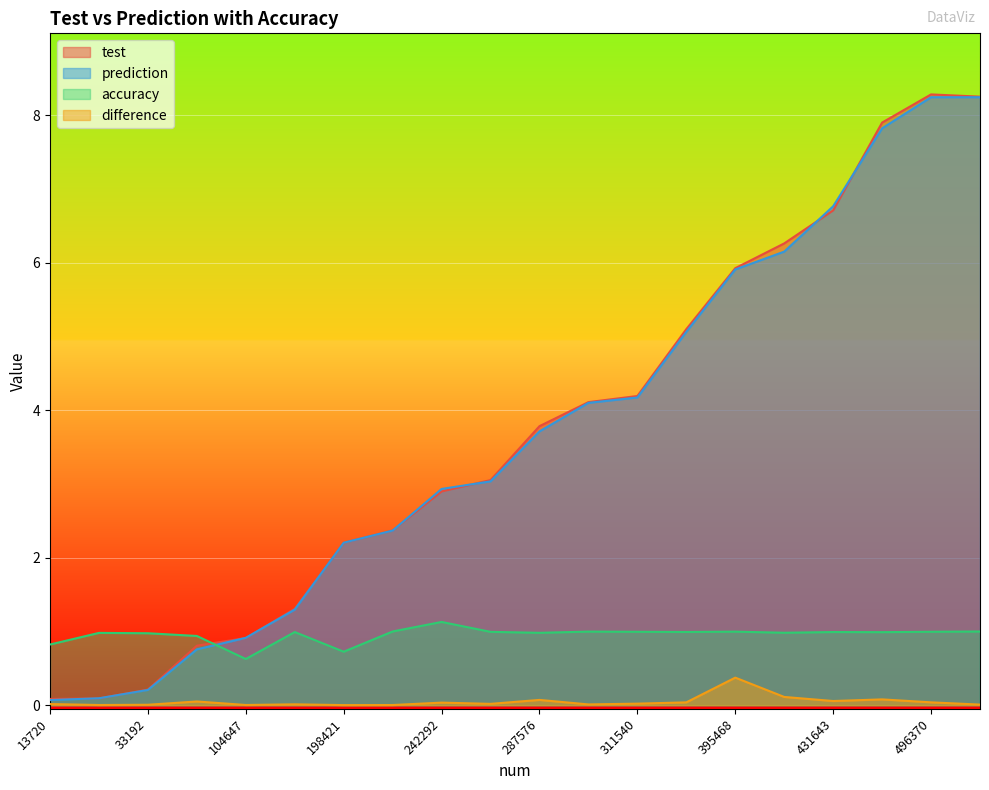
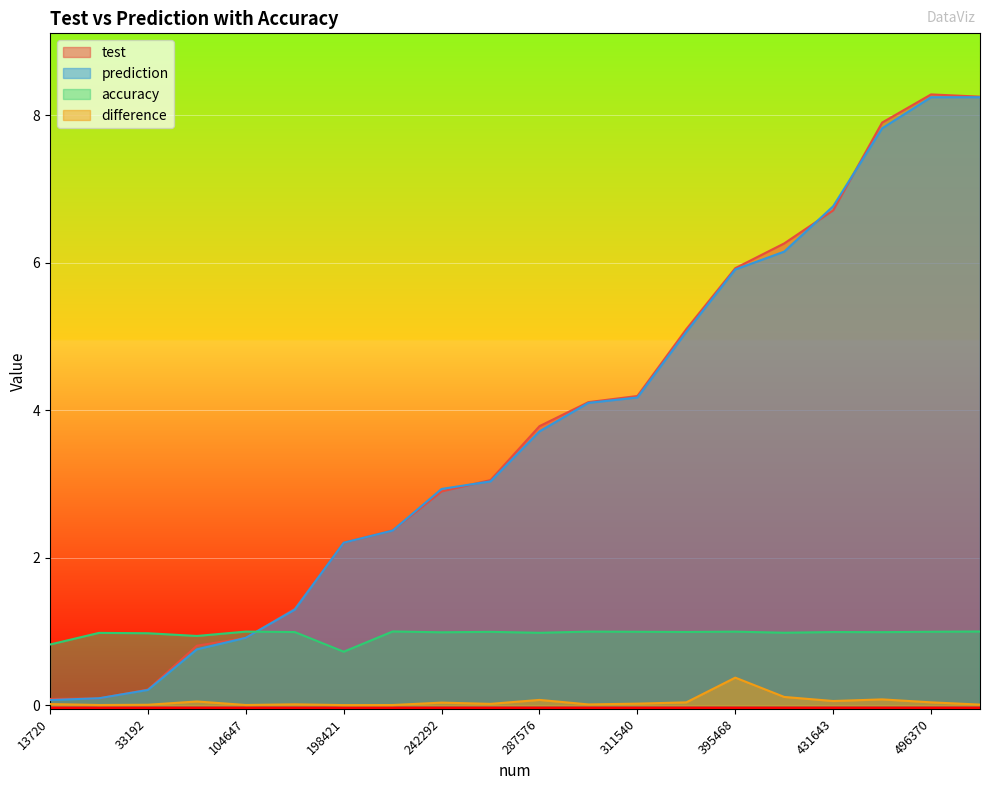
accuracy, 104647: 0.6 -> 1.0
accuracy, 242292: 1.1 -> 1.0
